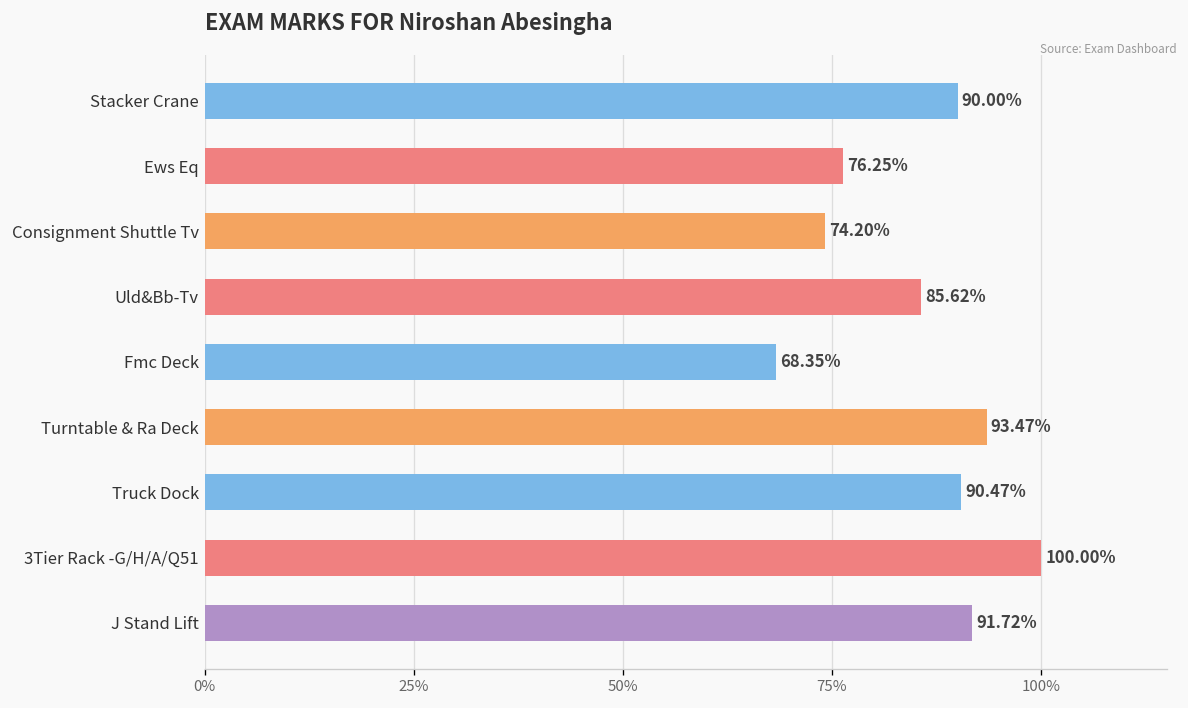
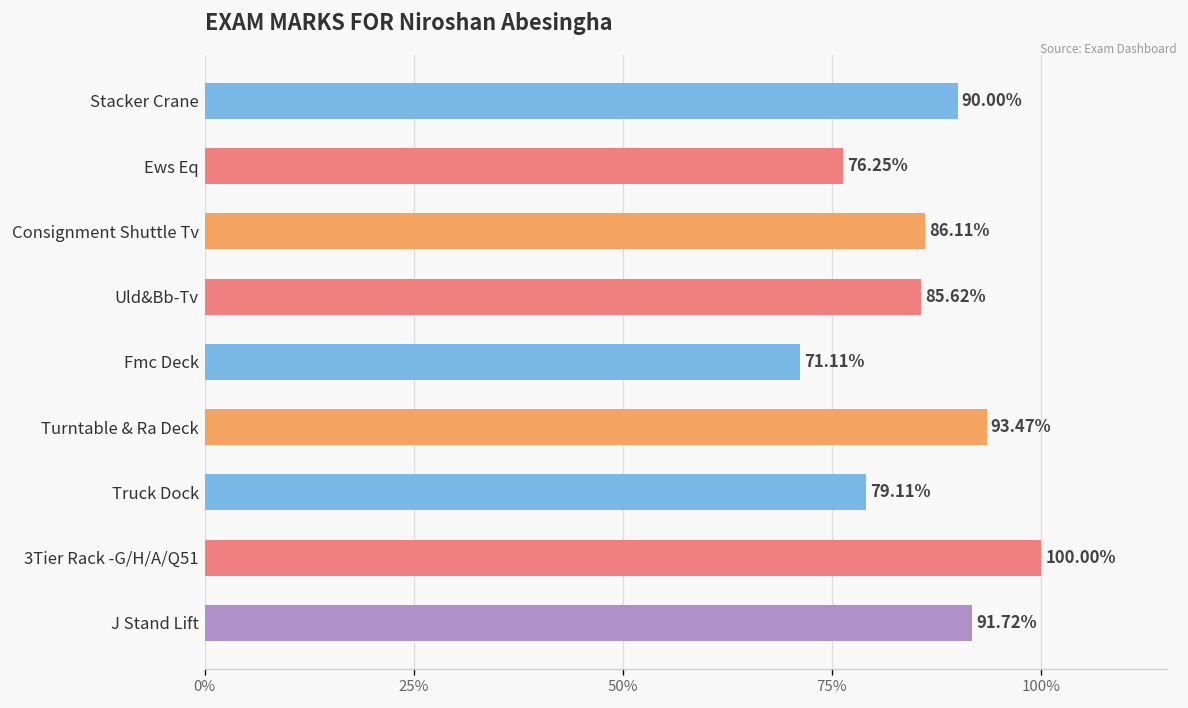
Consignment Shuttle Tv: 74.20% -> 86.11%
Fmc Deck: 68.35% -> 71.11%
Truck Dock: 90.47% -> 79.11%
